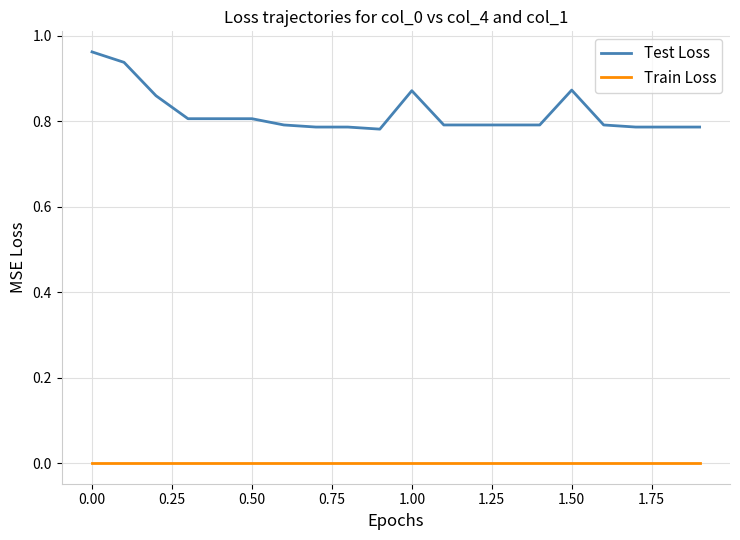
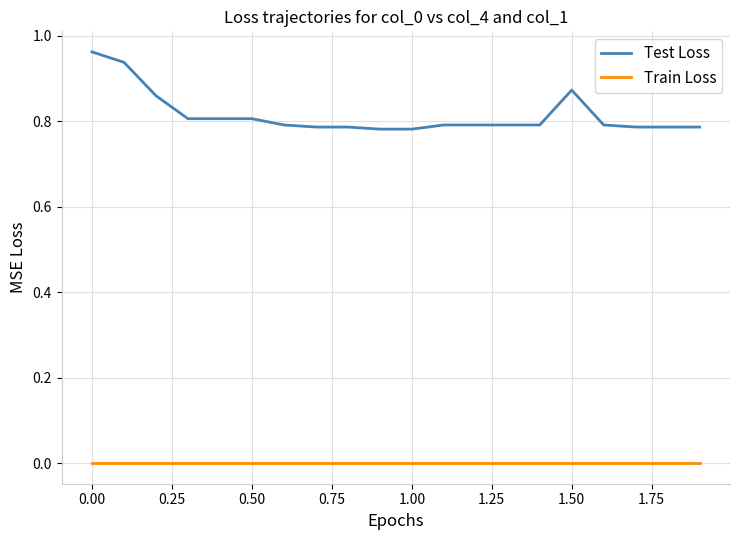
Test Loss, 1.00: 0.87 -> 0.78
